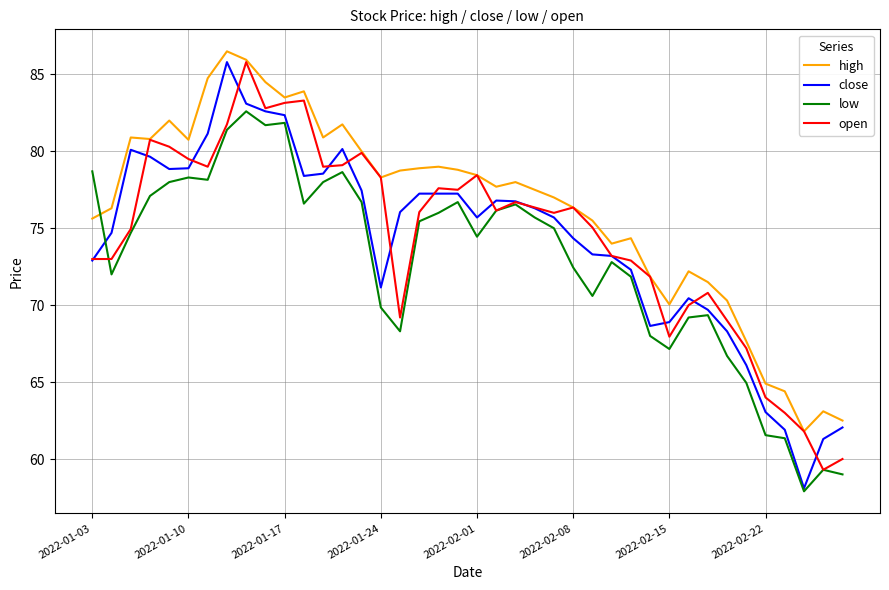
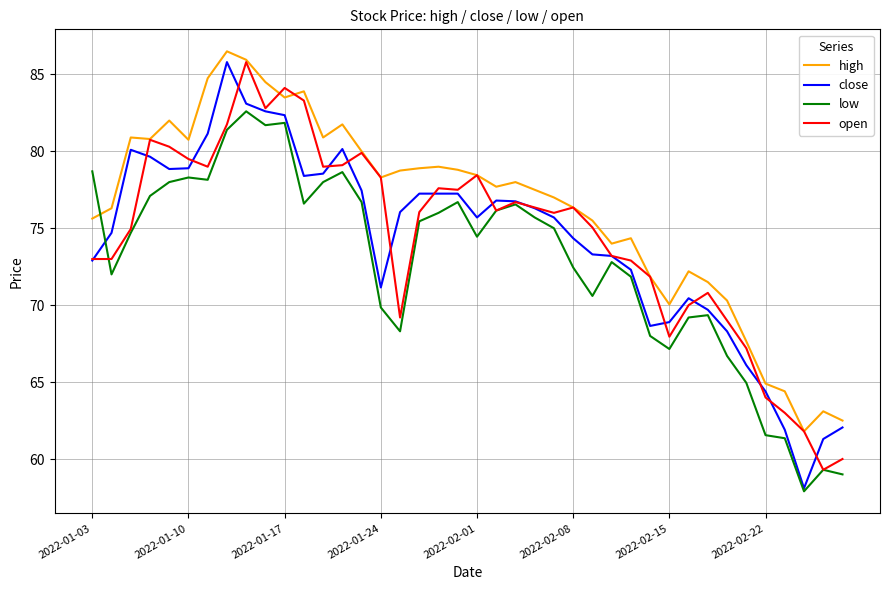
open, 2022-01-17: 83.2 -> 84.1
close, 2022-02-22: 63.1 -> 64.4
